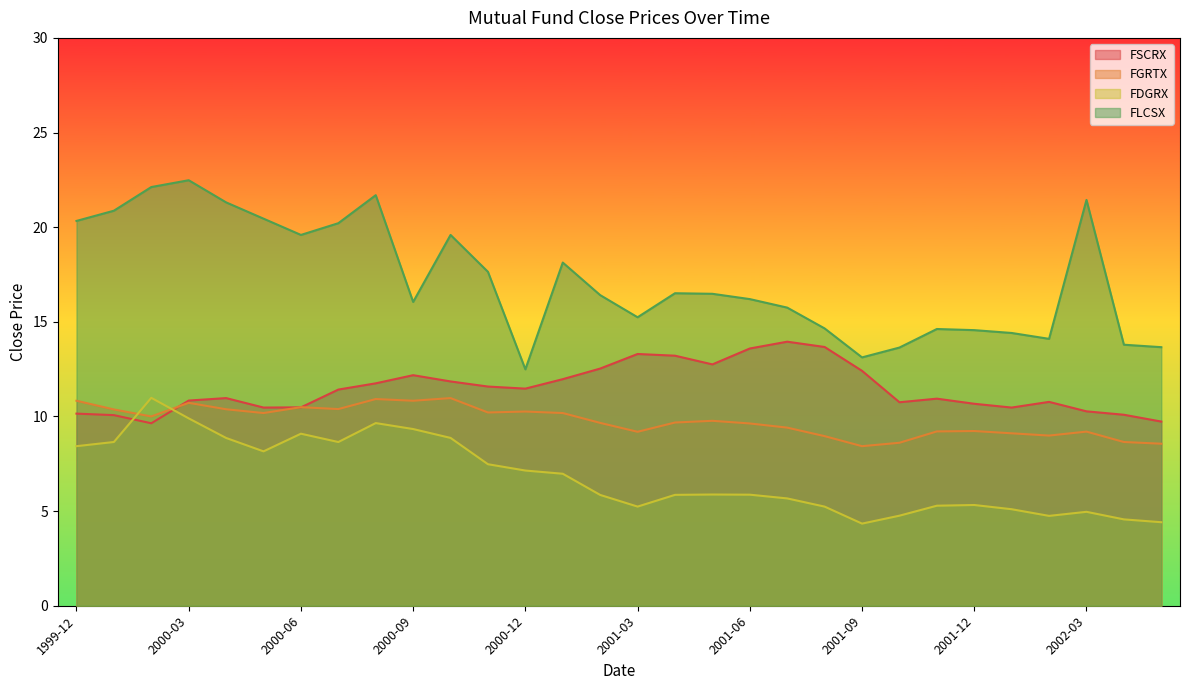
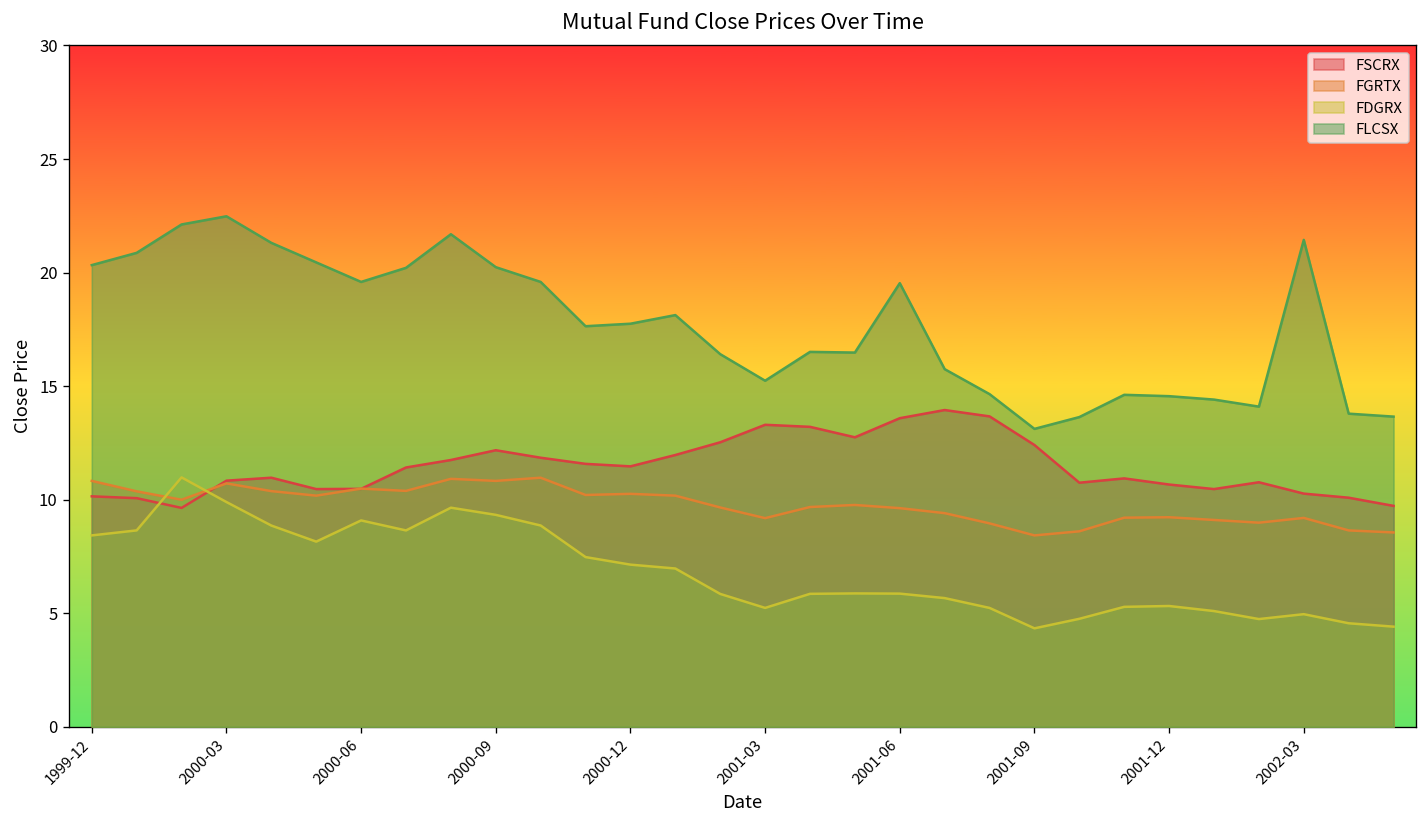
FLCSX, 2000-09: 16.1 -> 20.2
FLCSX, 2000-12: 12.5 -> 17.8
FLCSX, 2001-06: 16.2 -> 19.5
